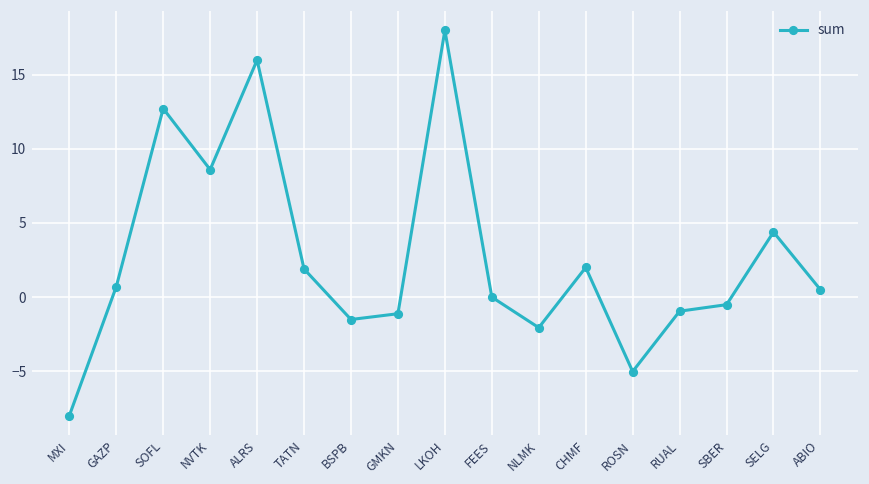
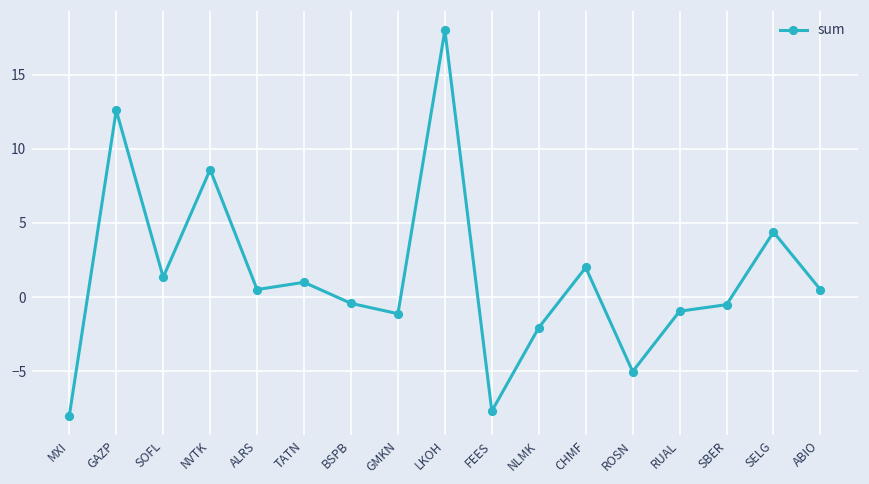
GAZP: 0.7 -> 12.6
SOFL: 12.7 -> 1.3
ALRS: 16.0 -> 0.5
TATN: 1.9 -> 1.0
BSPB: -1.5 -> -0.4
FEES: 0.0 -> -7.7
